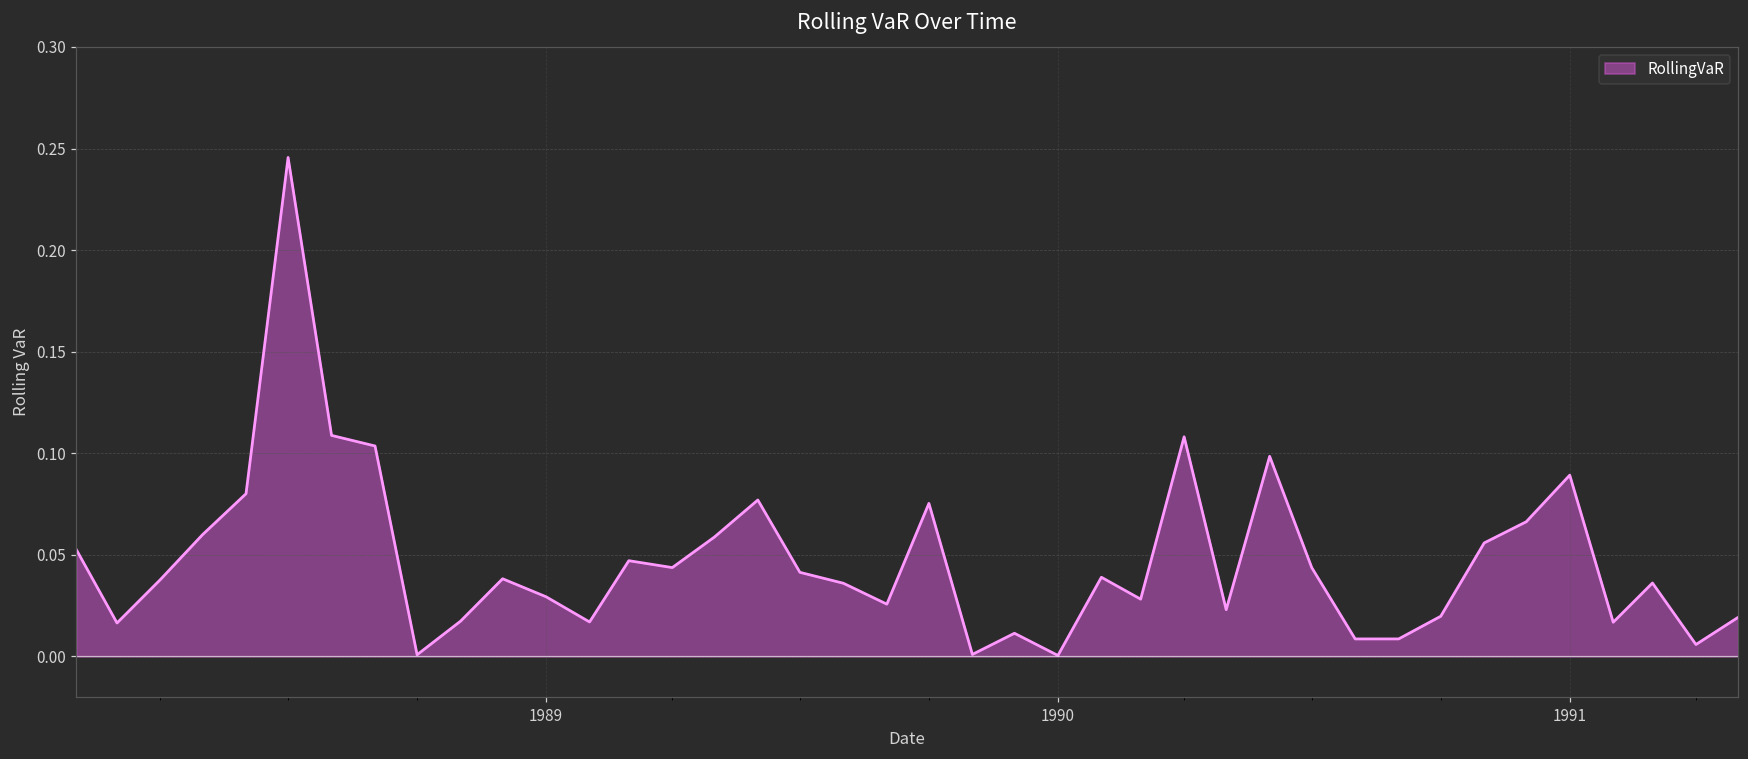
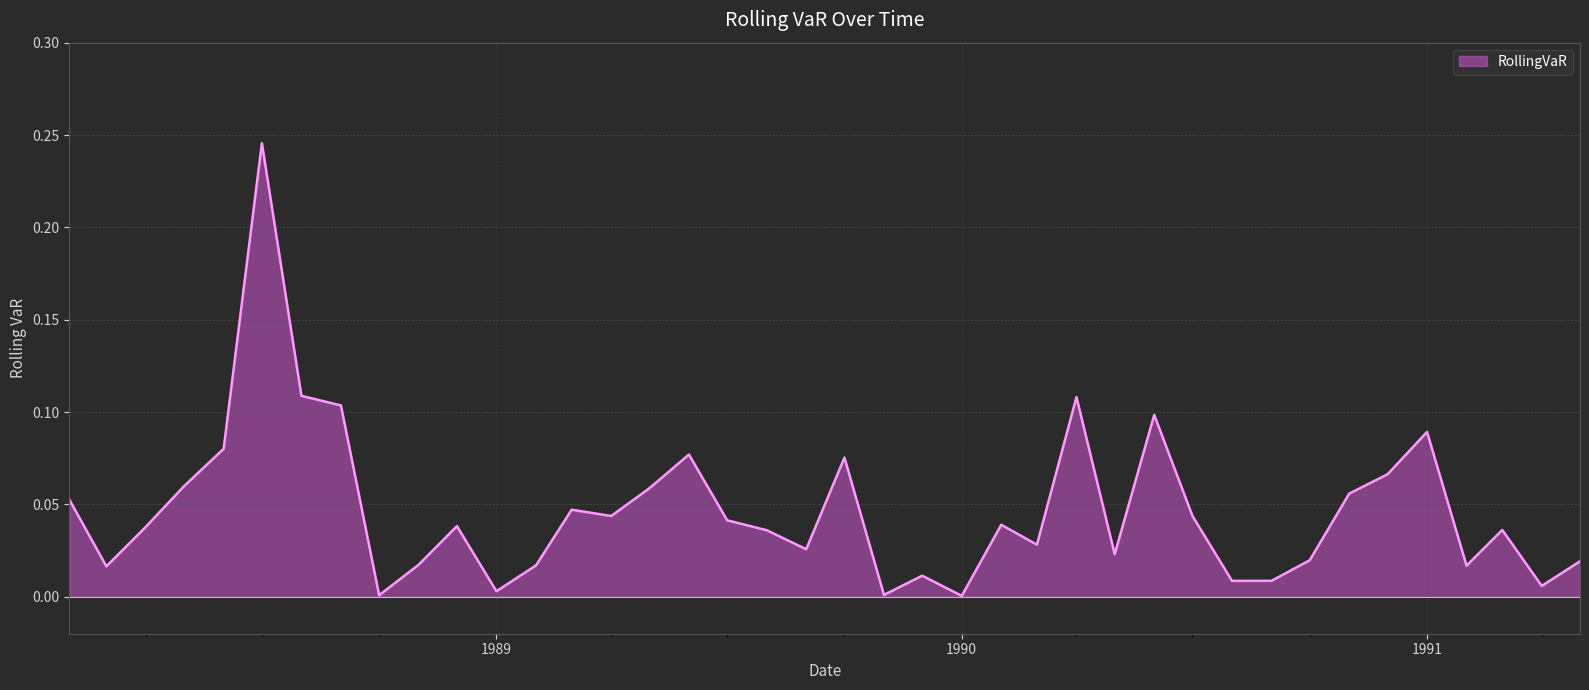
1989: 0.029 -> 0.003
